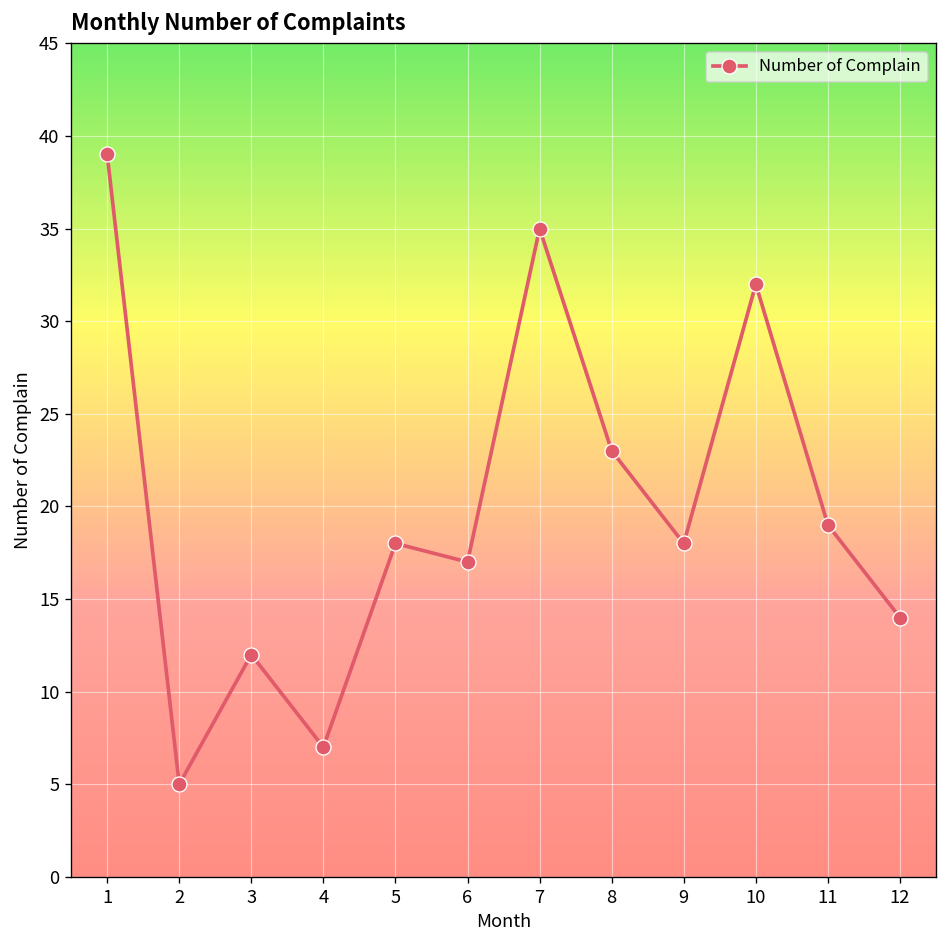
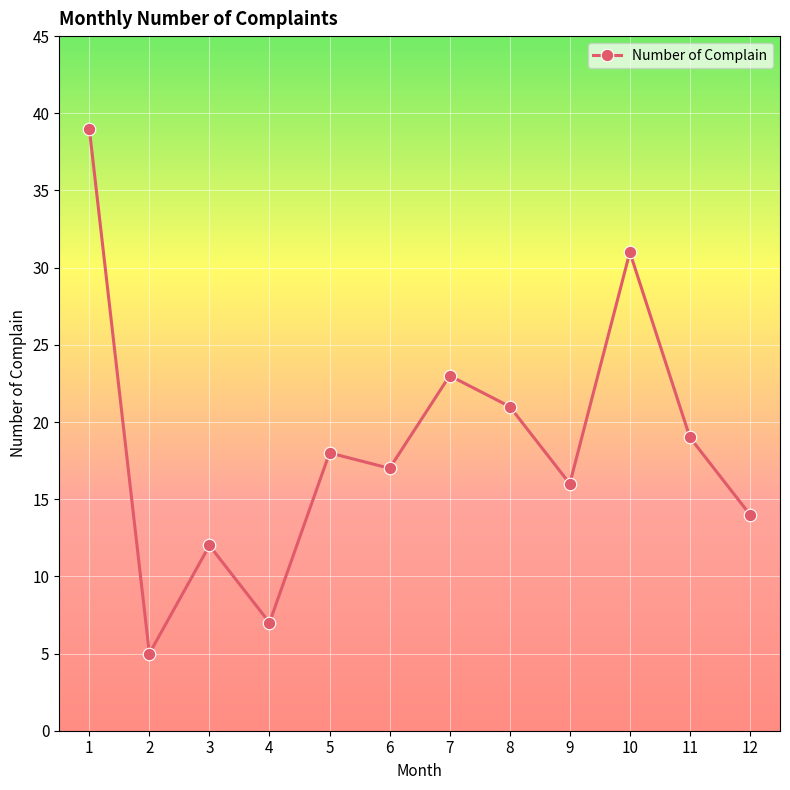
7: 35 -> 23
8: 23 -> 21
9: 18 -> 16
10: 32 -> 31
